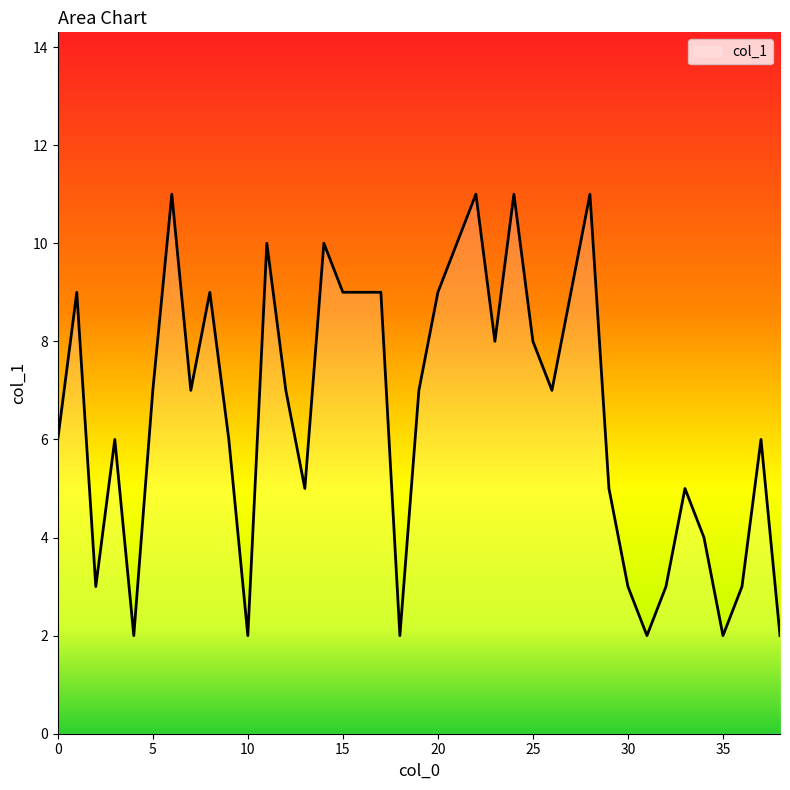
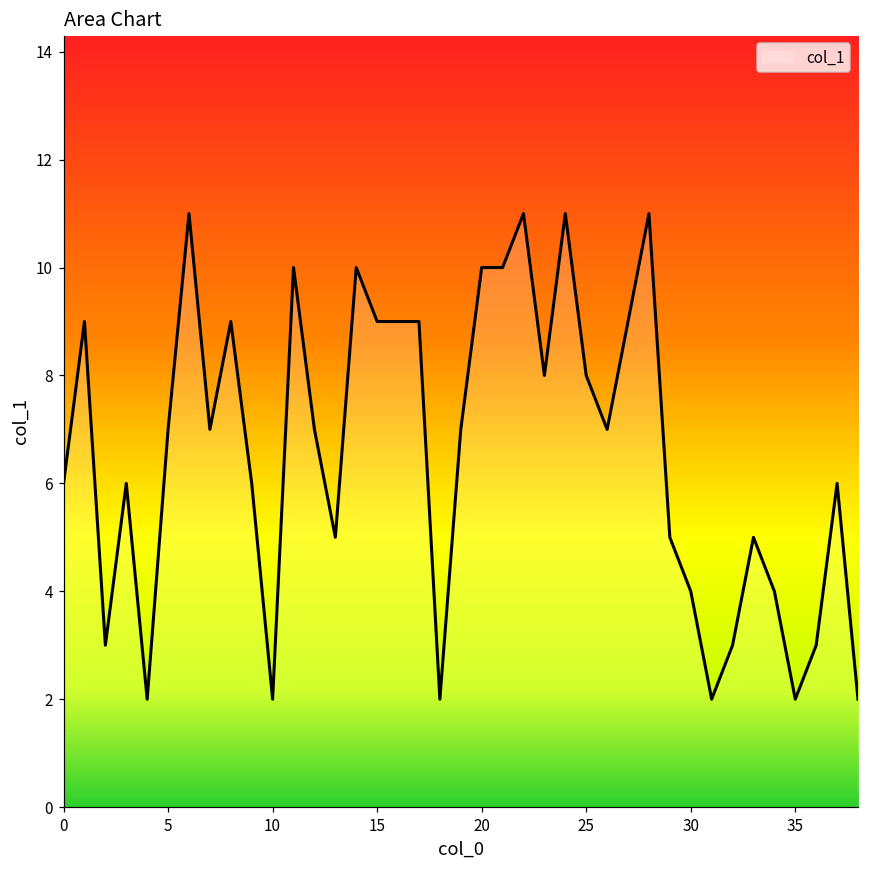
20: 9 -> 10
30: 3 -> 4
